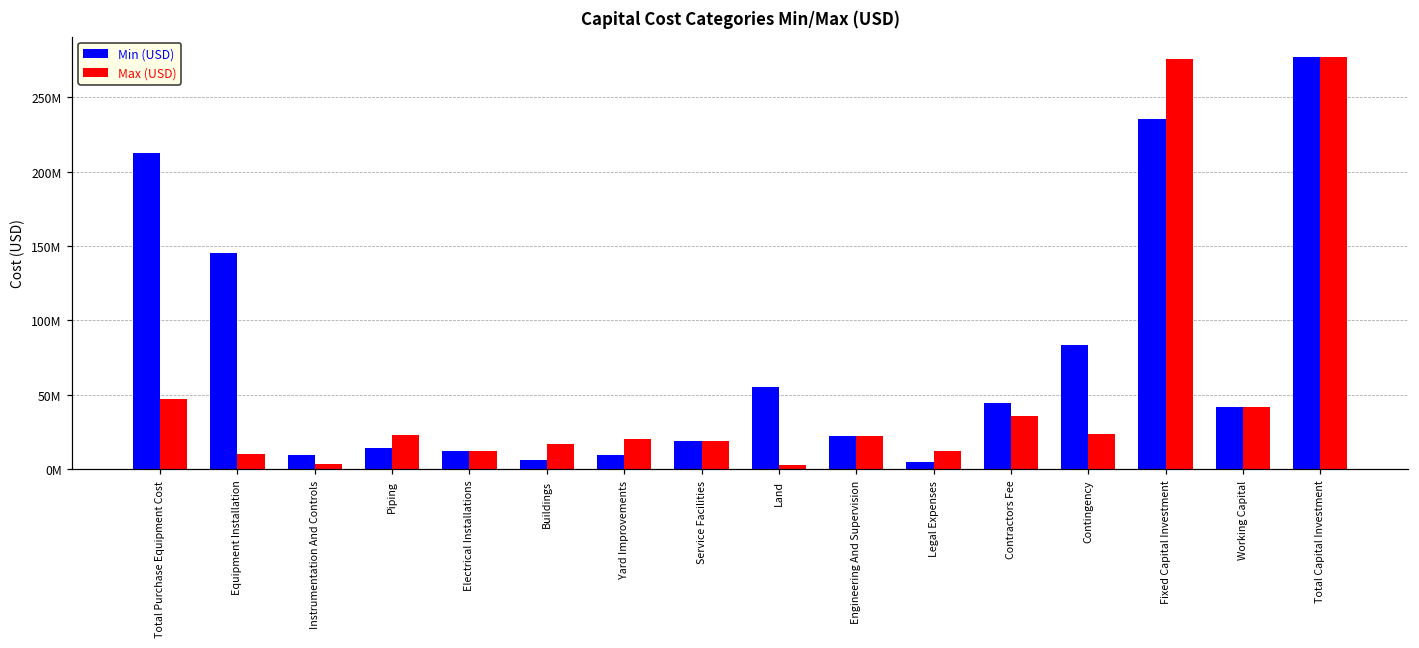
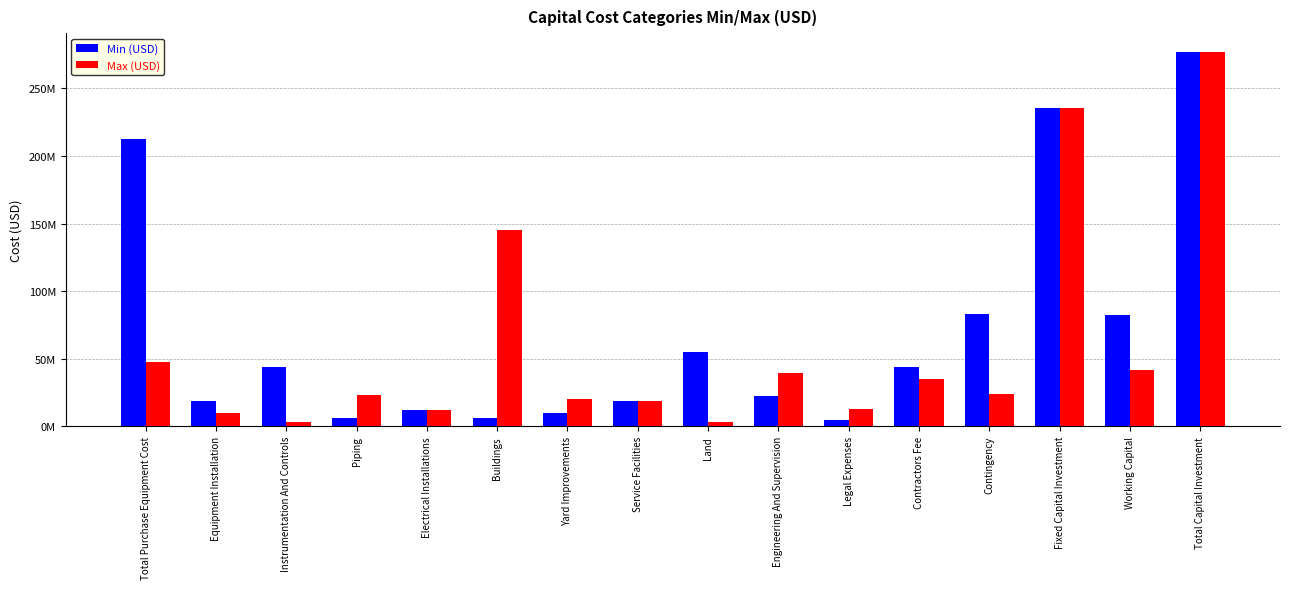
Min (USD), Equipment Installation: 145000000 -> 19000000
Min (USD), Instrumentation And Controls: 9000000 -> 44000000
Min (USD), Piping: 14000000 -> 6000000
Max (USD), Buildings: 17000000 -> 145000000
Max (USD), Engineering And Supervision: 22000000 -> 40000000
Max (USD), Fixed Capital Investment: 276000000 -> 235000000
Min (USD), Working Capital: 42000000 -> 82000000
